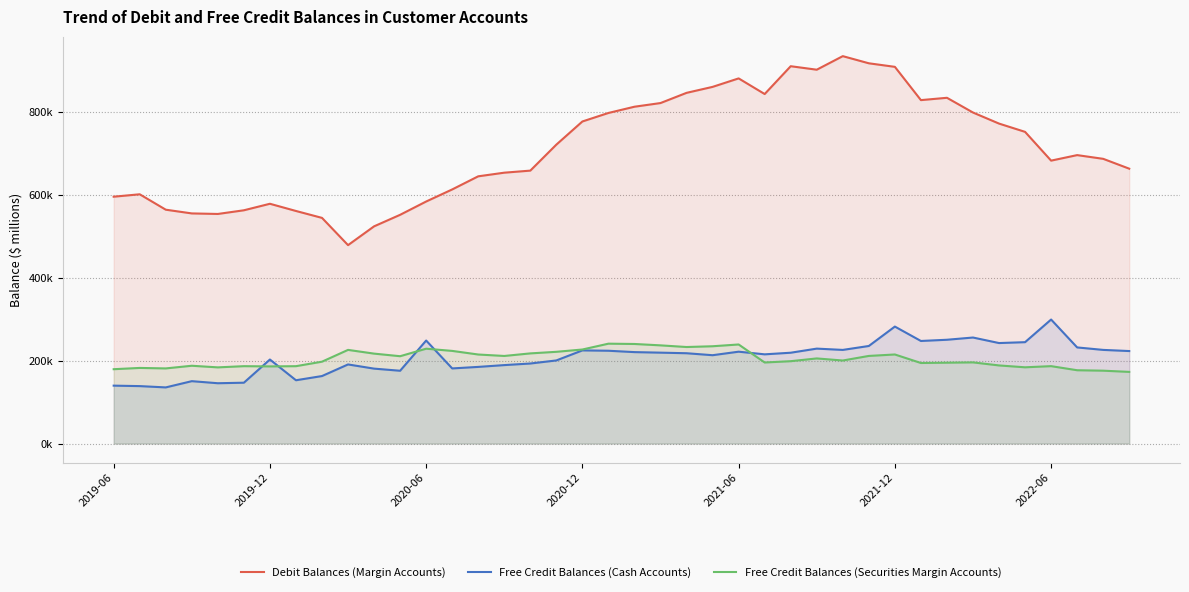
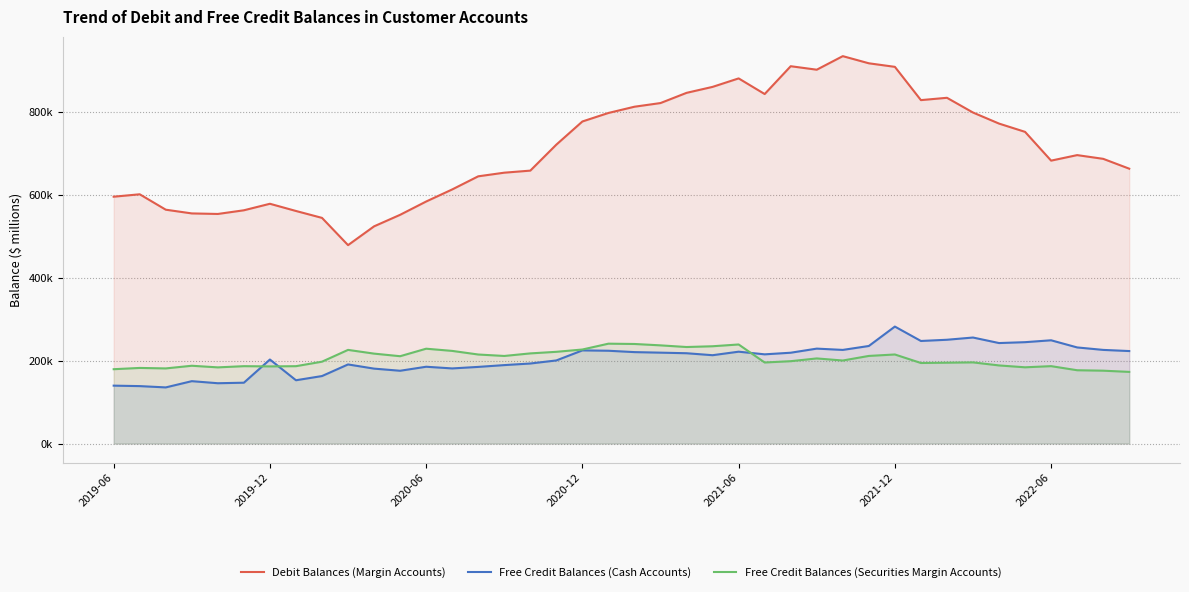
Free Credit Balances (Cash Accounts), 2020-06: 250000 -> 190000
Free Credit Balances (Cash Accounts), 2022-06: 300000 -> 250000
